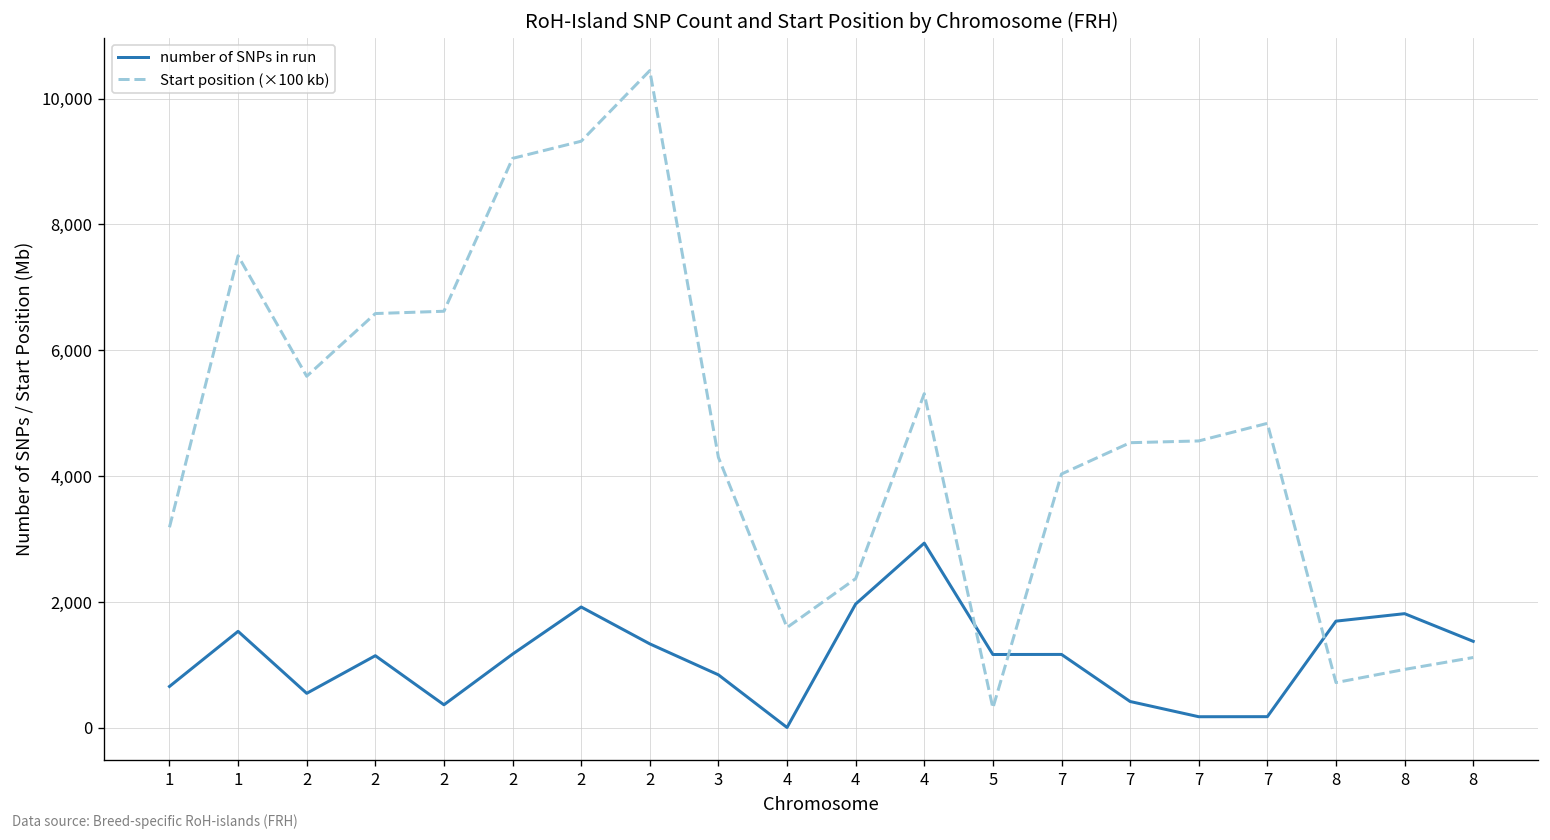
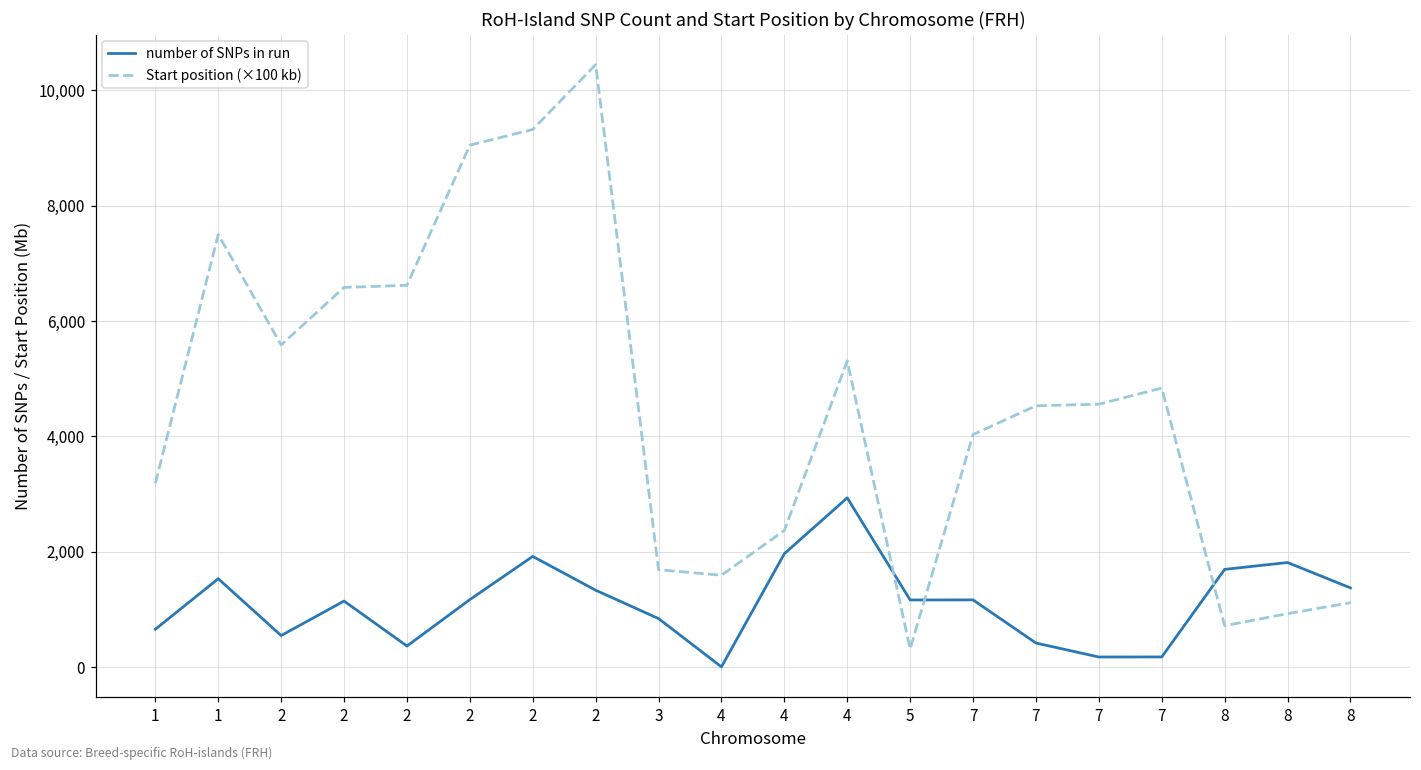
Start position (×100 kb), 3: 4,300 -> 1,700
